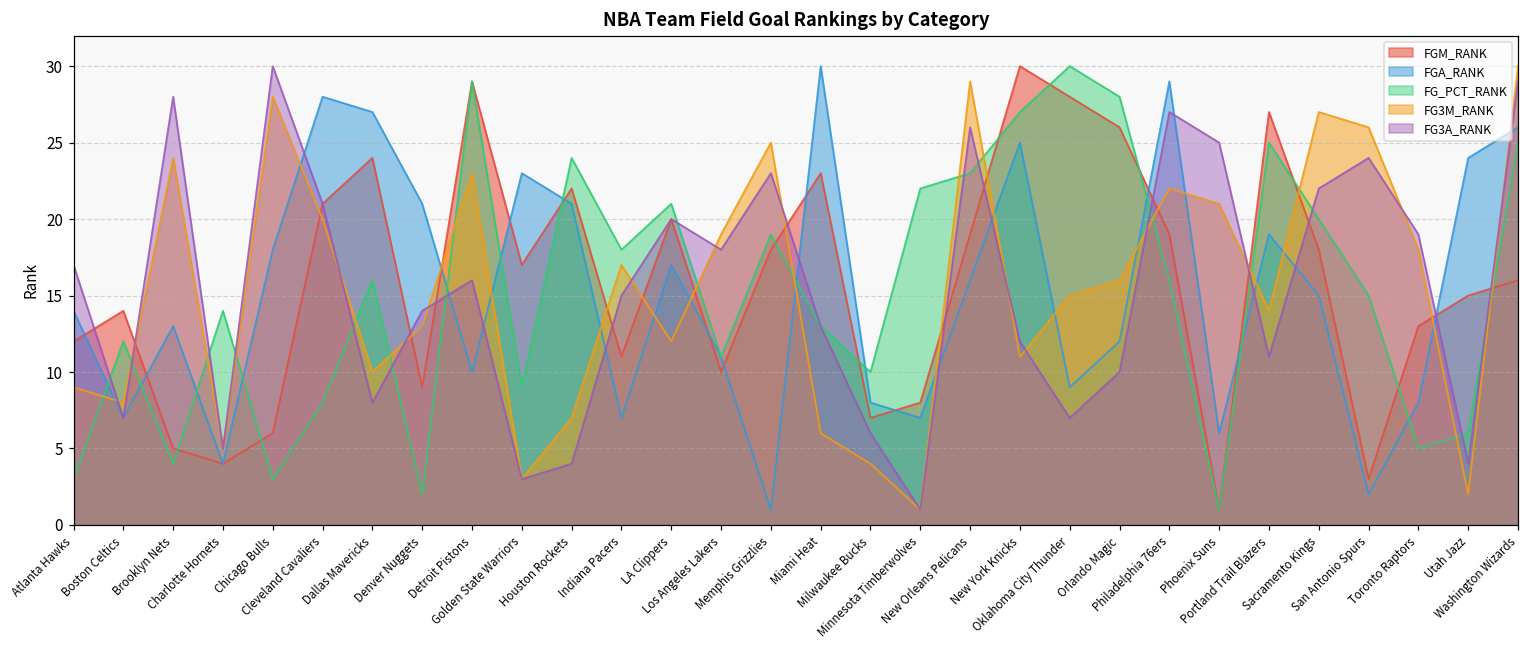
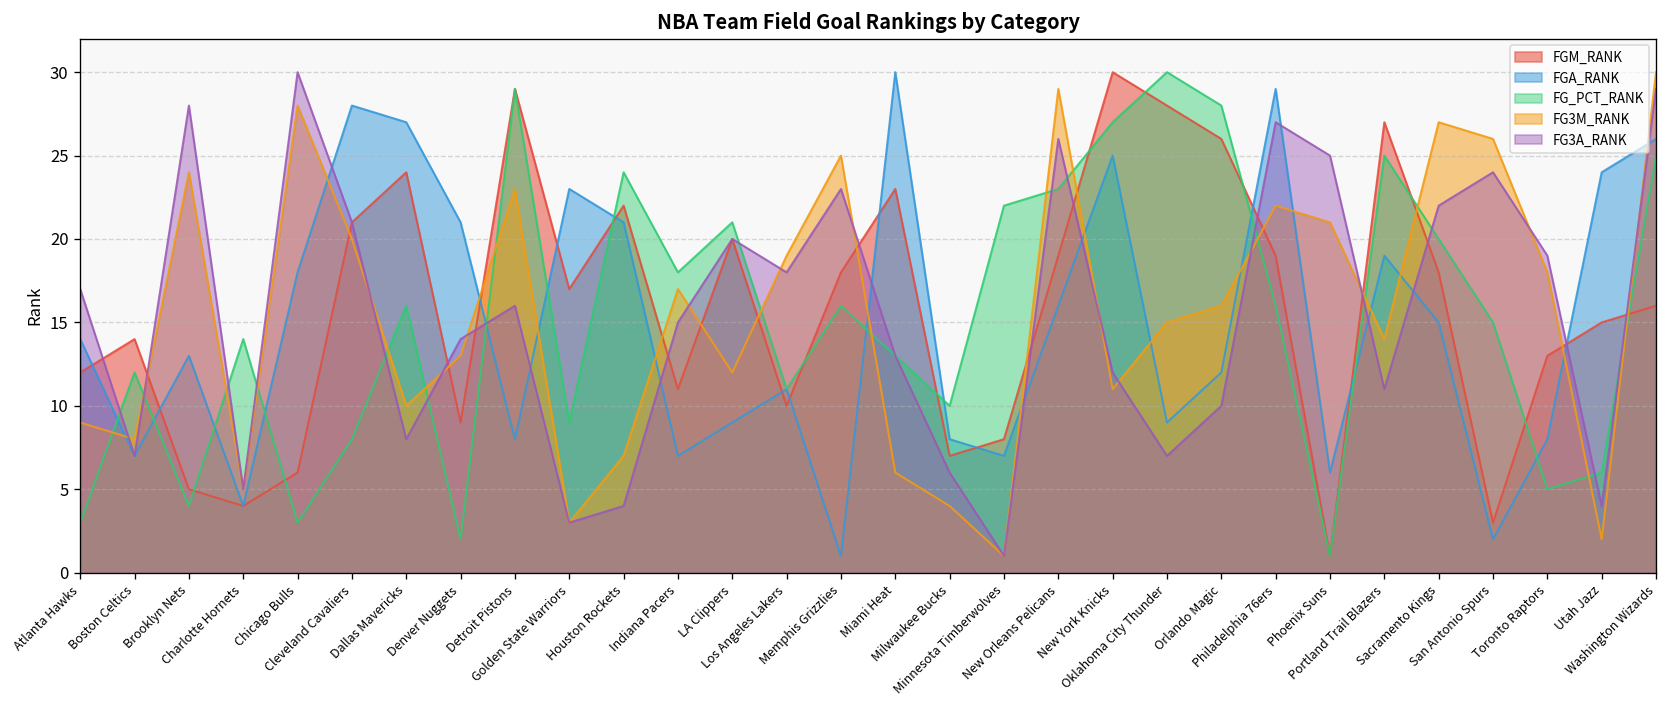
FGA_RANK, Detroit Pistons: 10 -> 8
FGA_RANK, LA Clippers: 17 -> 9
FG_PCT_RANK, Memphis Grizzlies: 19 -> 16
